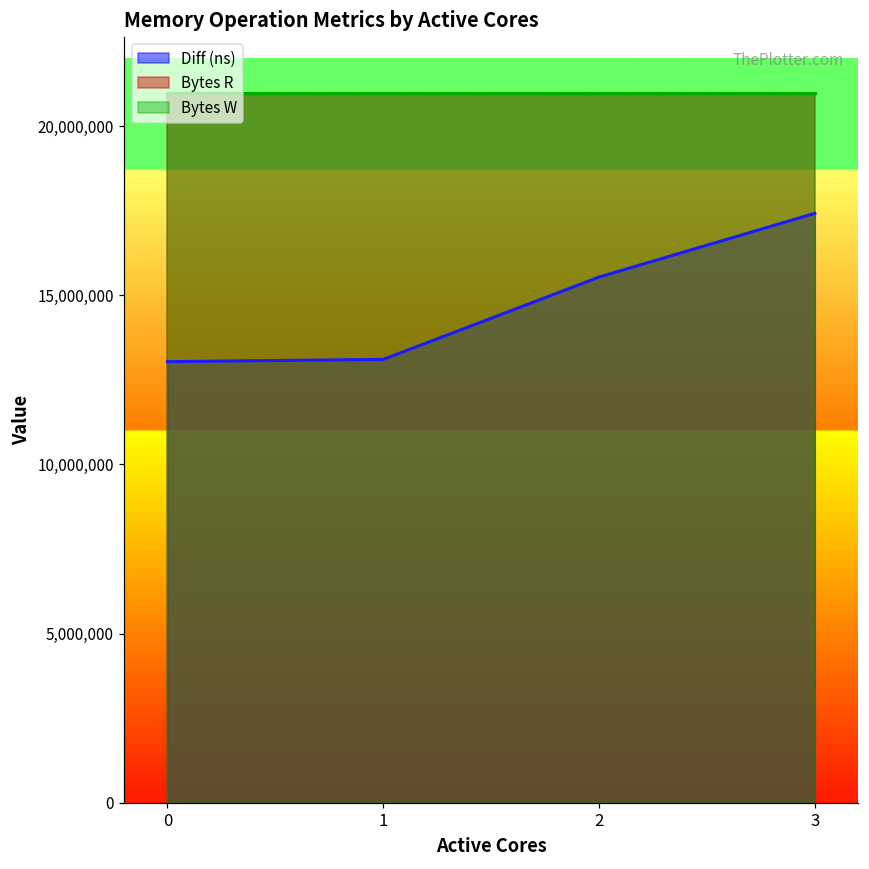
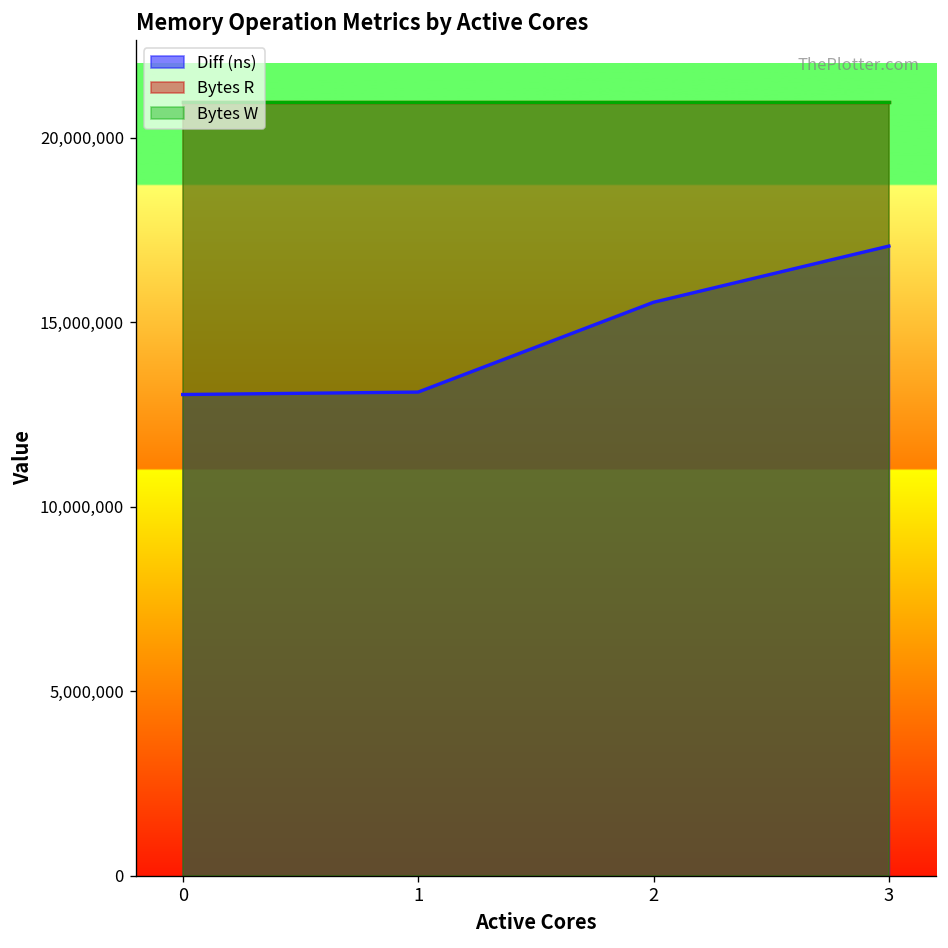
Diff (ns), 3: 17,400,000 -> 17,100,000
